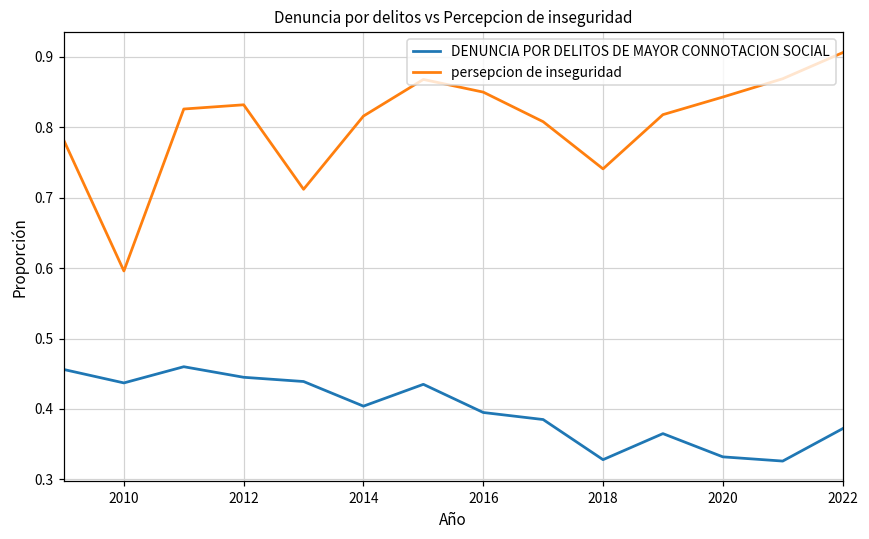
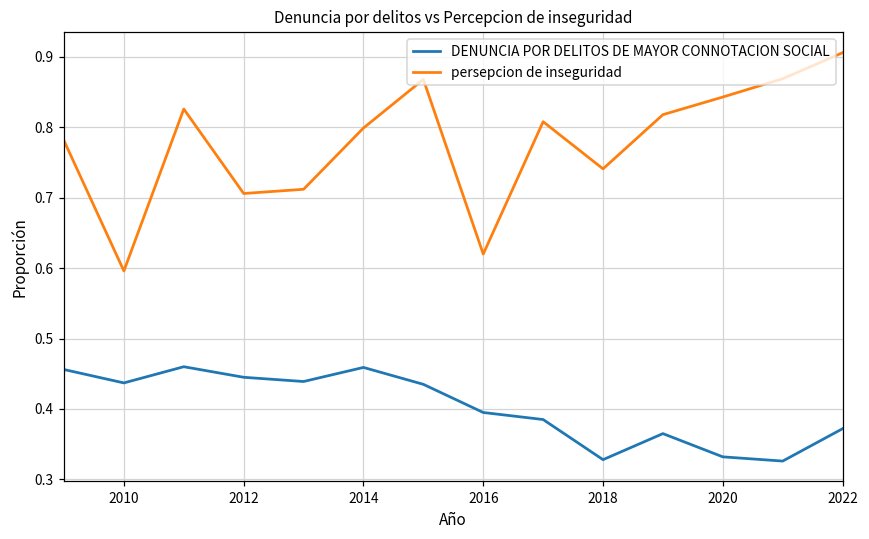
persepcion de inseguridad, 2012: 0.83 -> 0.71
DENUNCIA POR DELITOS DE MAYOR CONNOTACION SOCIAL, 2014: 0.40 -> 0.46
persepcion de inseguridad, 2014: 0.82 -> 0.80
persepcion de inseguridad, 2016: 0.85 -> 0.62
